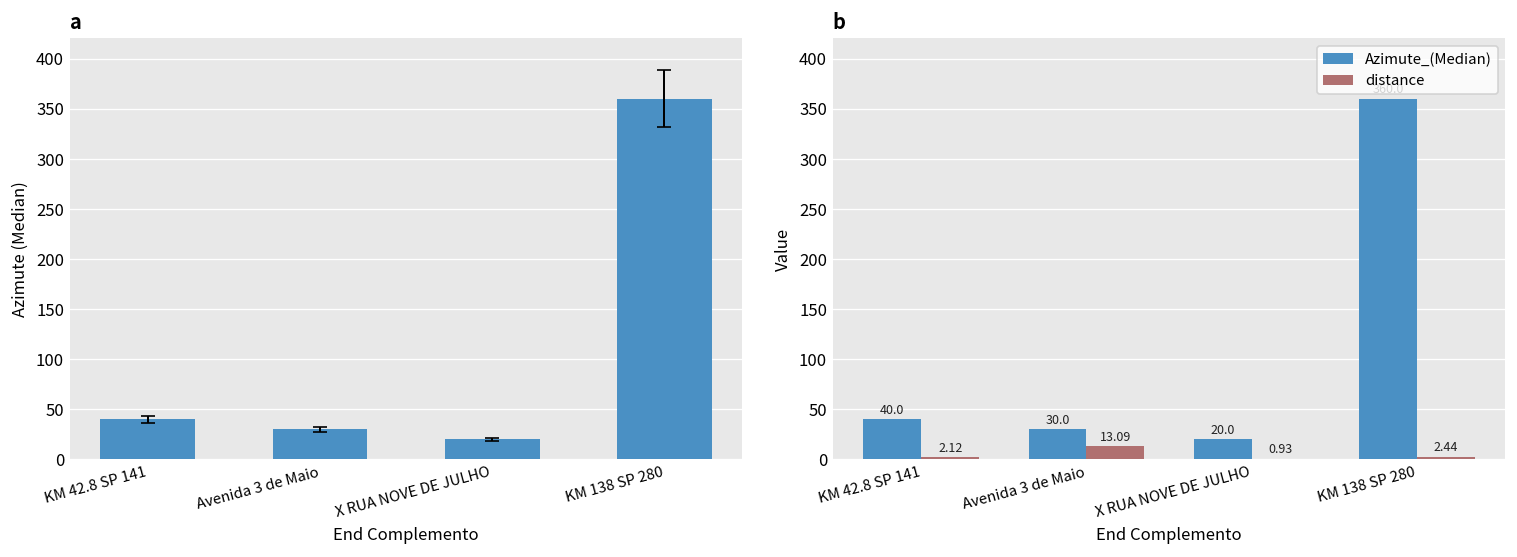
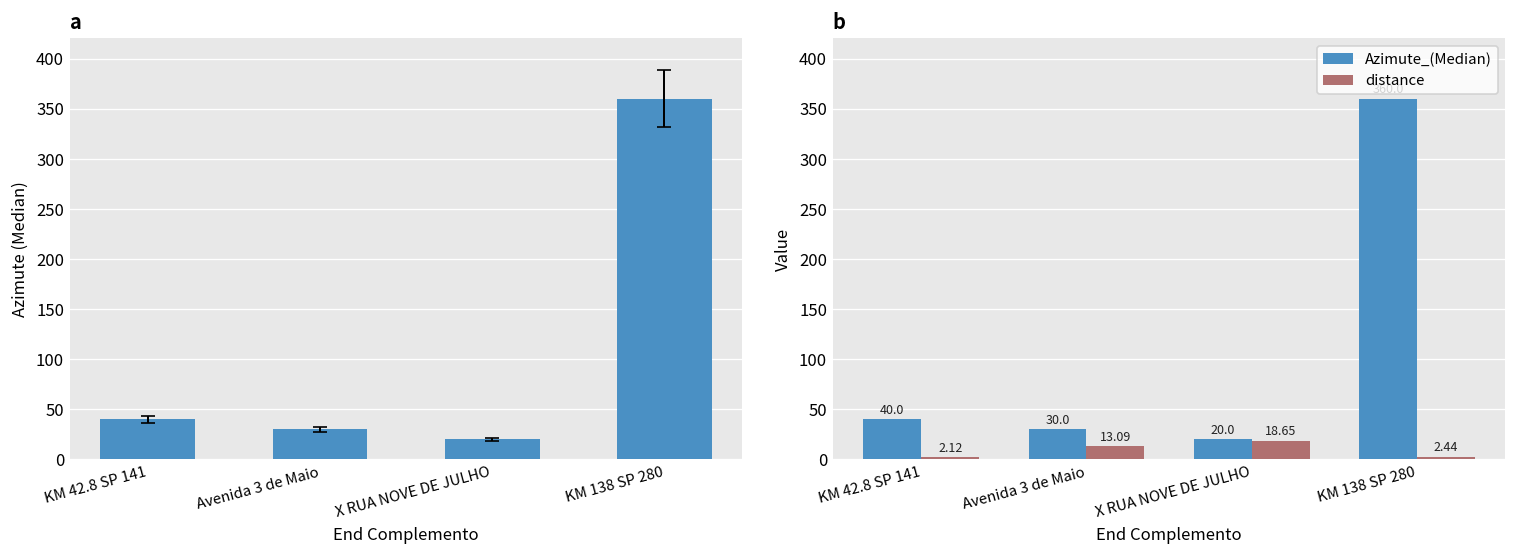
b, distance, X RUA NOVE DE JULHO: 0.93 -> 18.65
